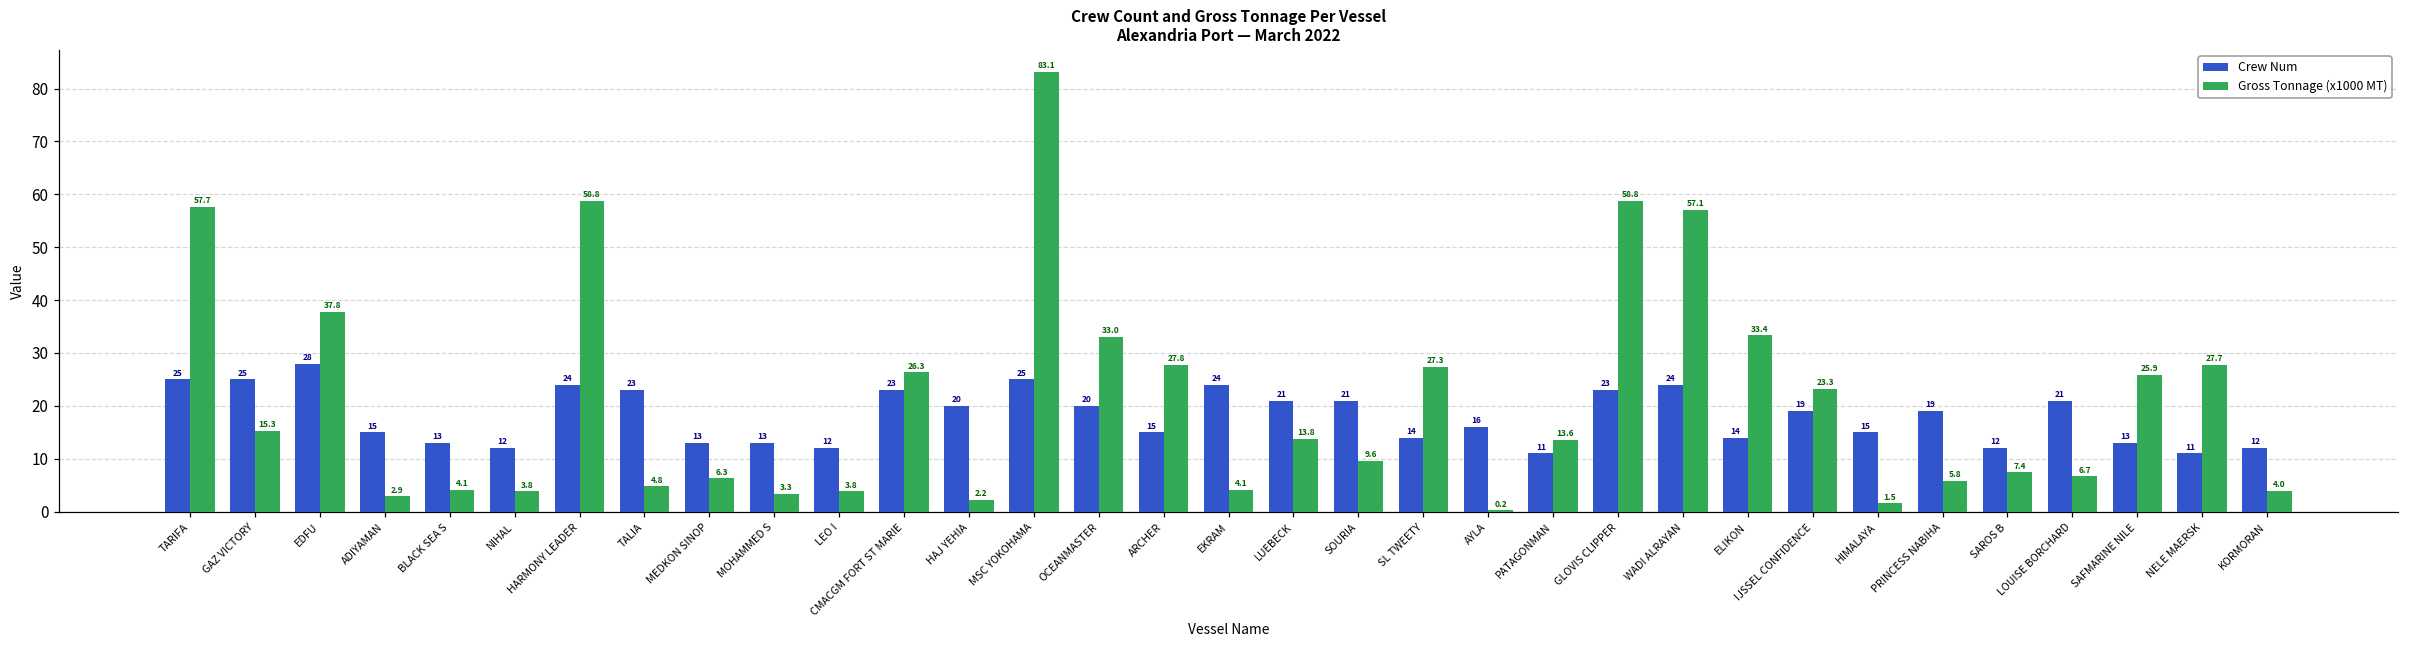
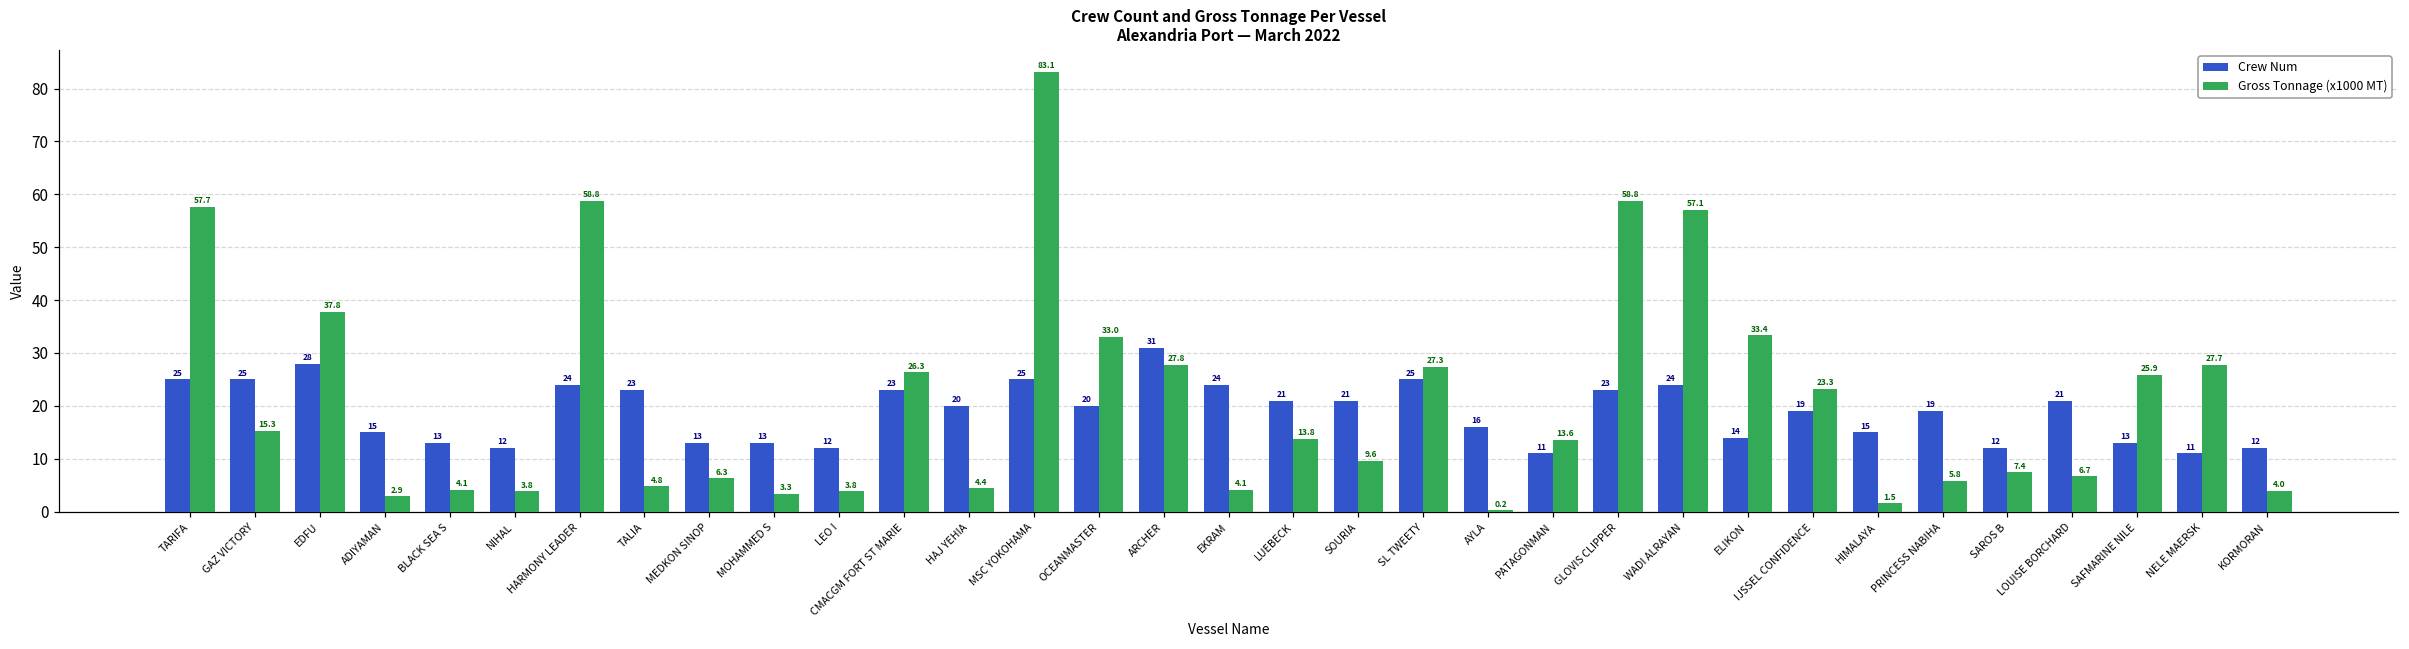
Gross Tonnage (x1000 MT), HAJ YEHIA: 2.2 -> 4.4
Crew Num, ARCHER: 15 -> 31
Crew Num, SL TWEETY: 14 -> 25
